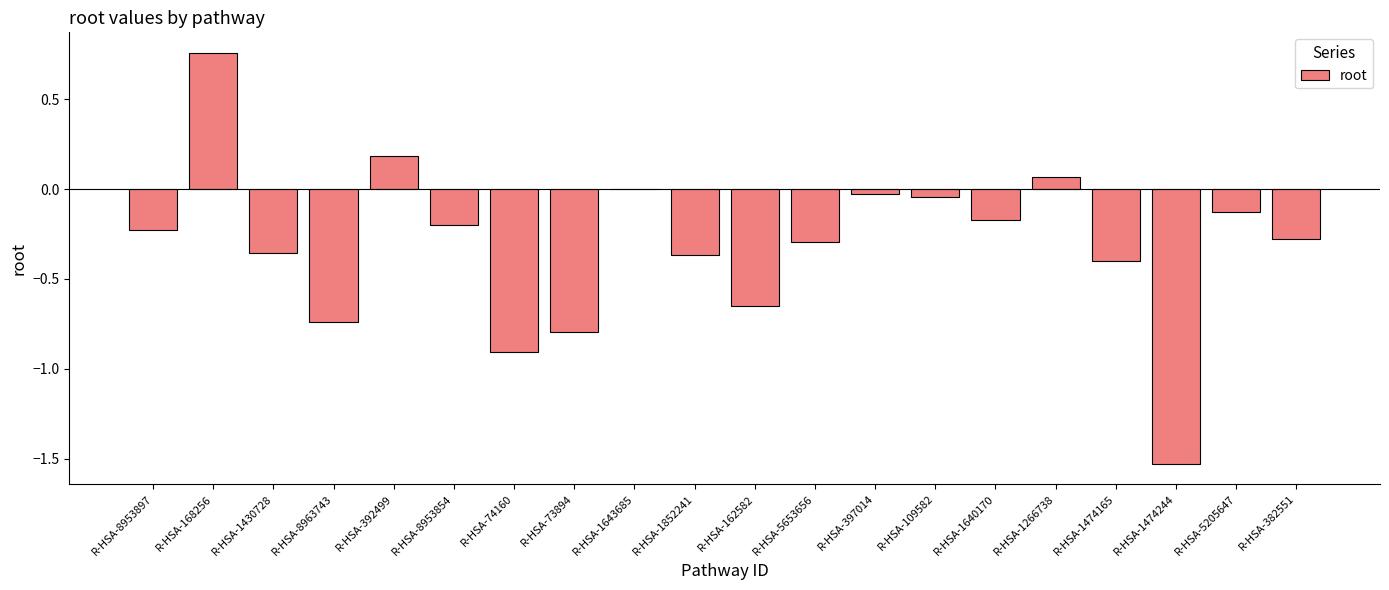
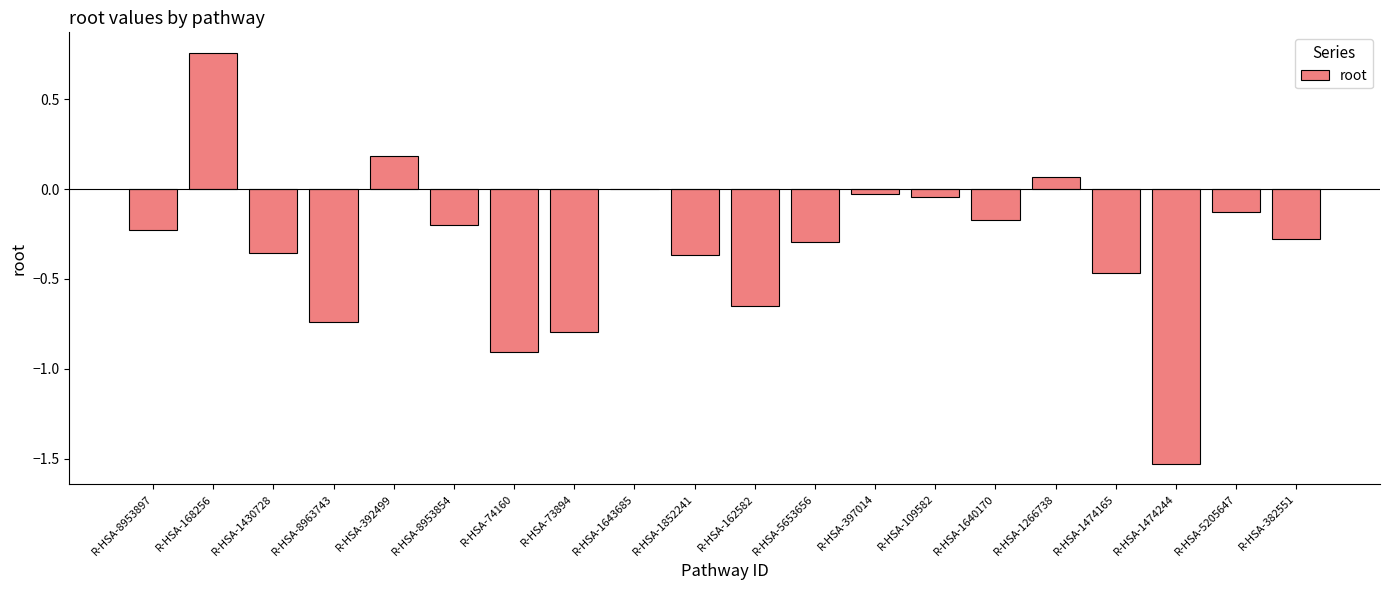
R-HSA-1474165: -0.40 -> -0.47
